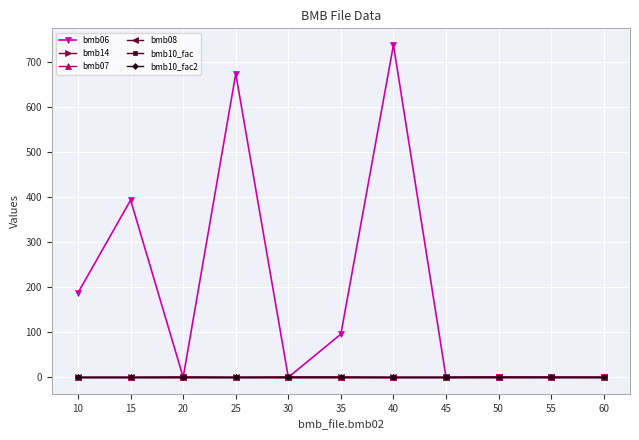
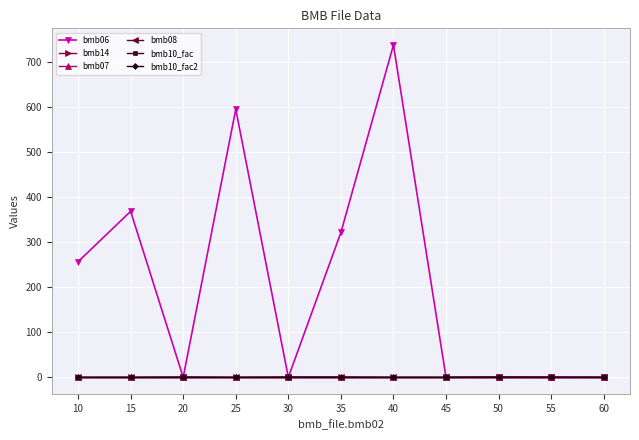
bmb06, 10: 190 -> 260
bmb06, 15: 390 -> 370
bmb06, 25: 680 -> 600
bmb06, 35: 100 -> 320
